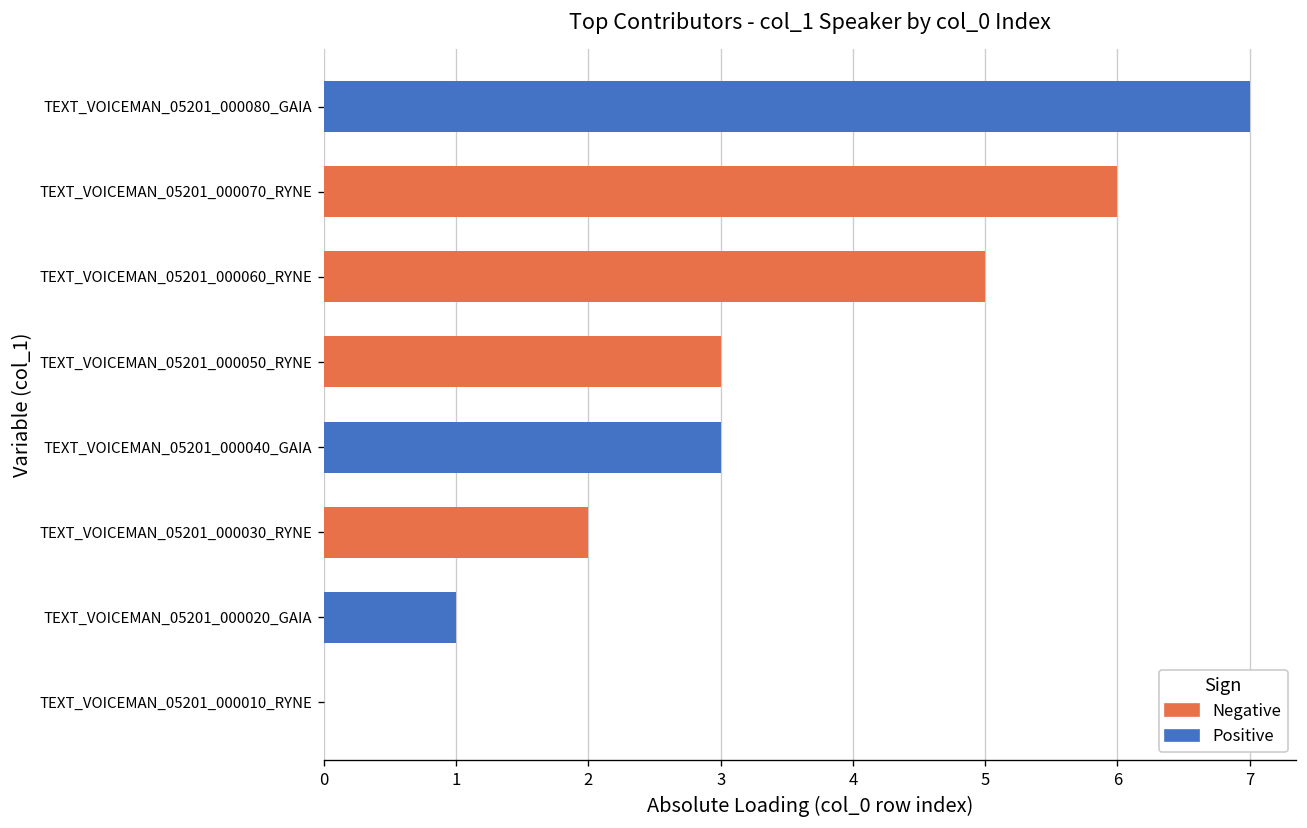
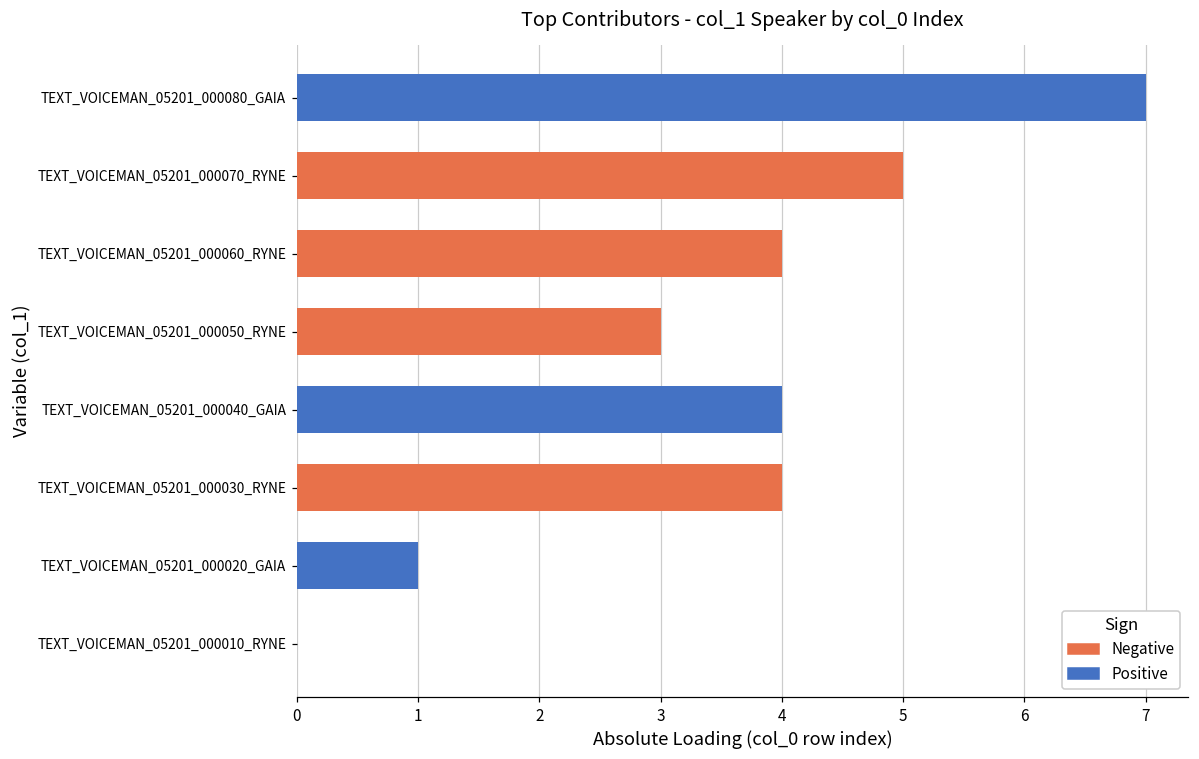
TEXT_VOICEMAN_05201_000070_RYNE: 6 -> 5
TEXT_VOICEMAN_05201_000060_RYNE: 5 -> 4
TEXT_VOICEMAN_05201_000040_GAIA: 3 -> 4
TEXT_VOICEMAN_05201_000030_RYNE: 2 -> 4
